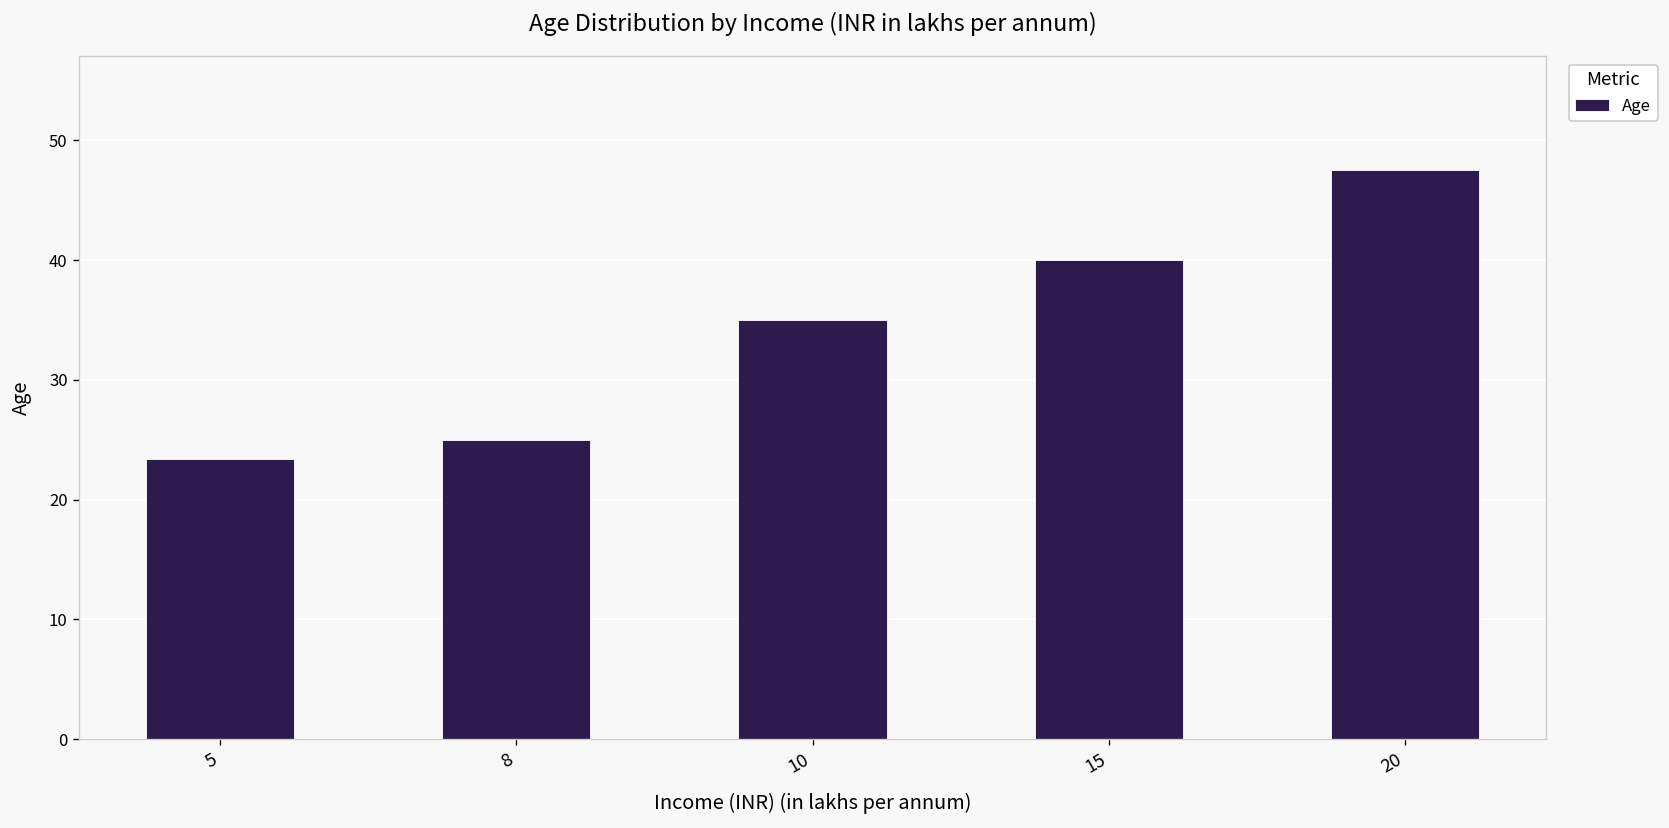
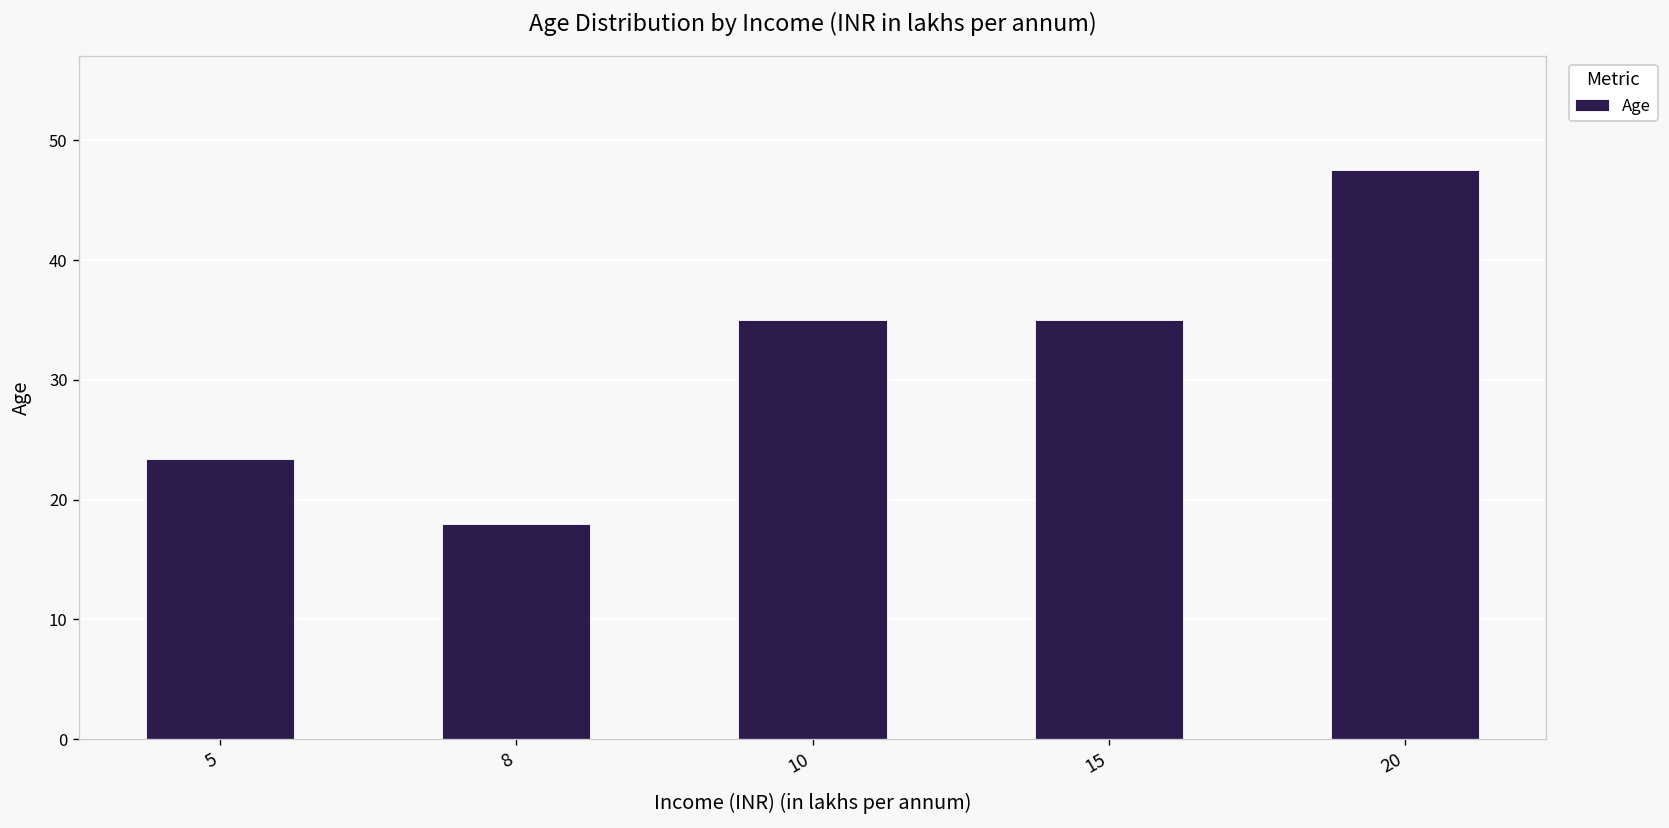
8: 25 -> 18
15: 40 -> 35
